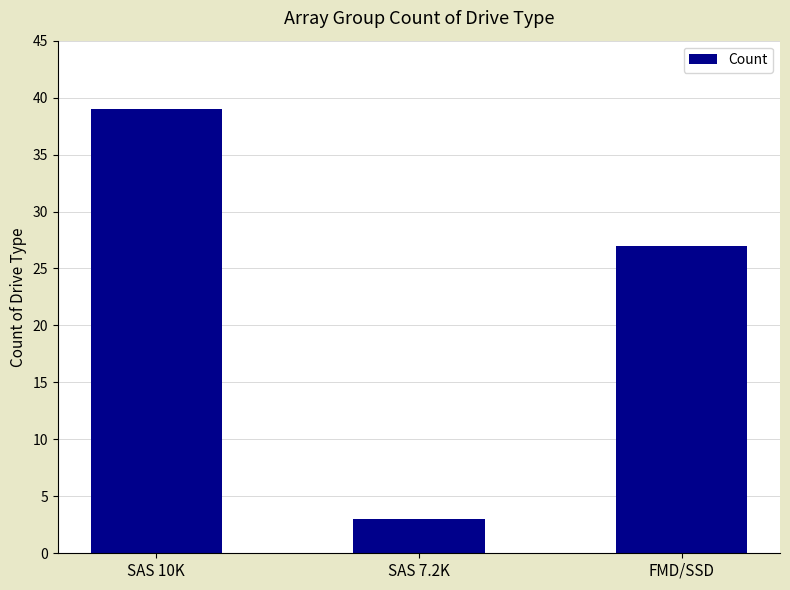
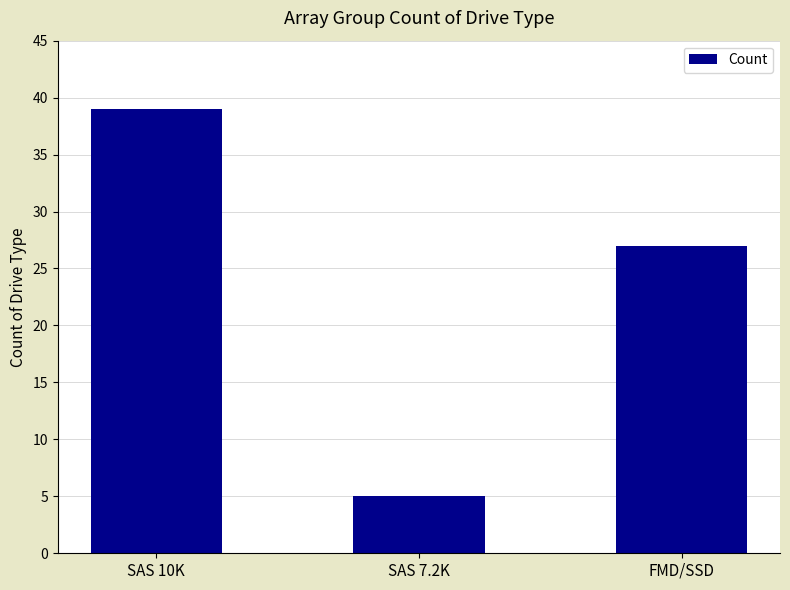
SAS 7.2K: 3 -> 5
